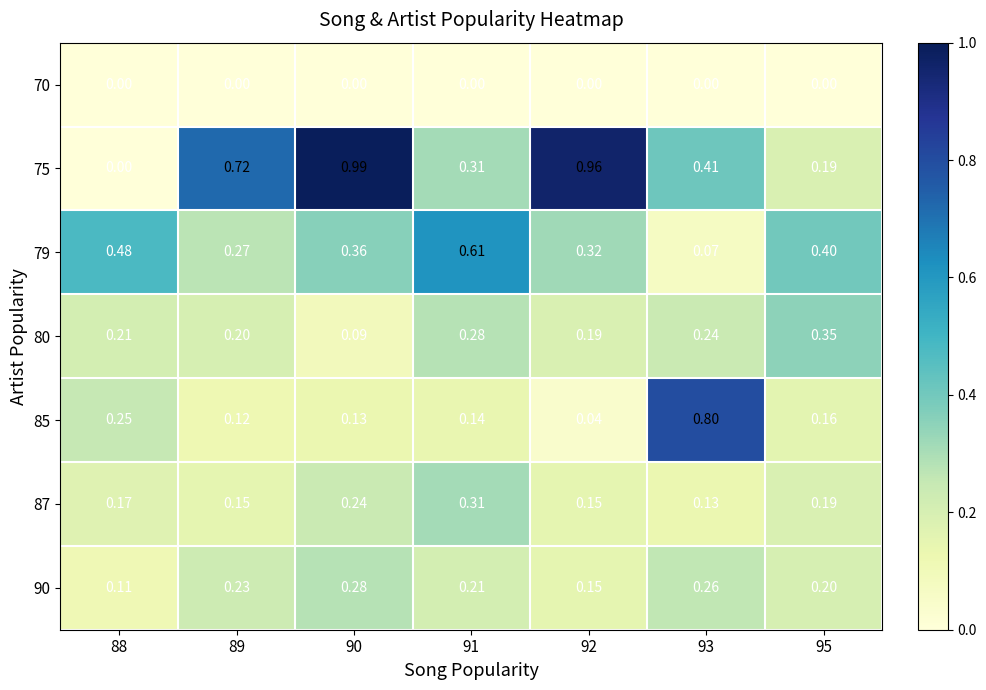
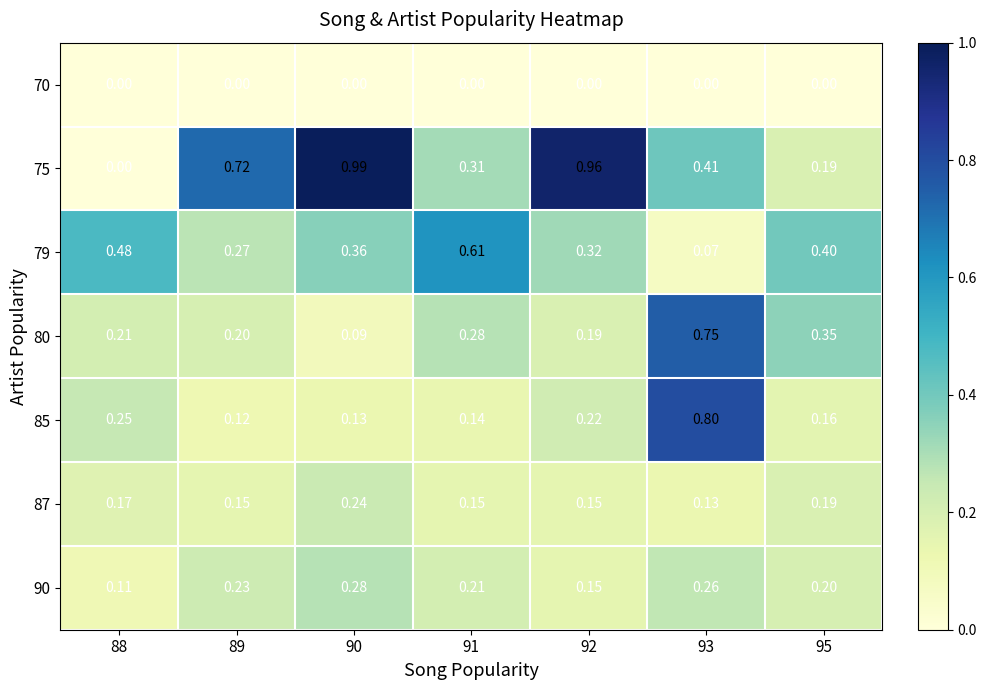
80, 93: 0.24 -> 0.75
85, 92: 0.04 -> 0.22
87, 91: 0.31 -> 0.15
